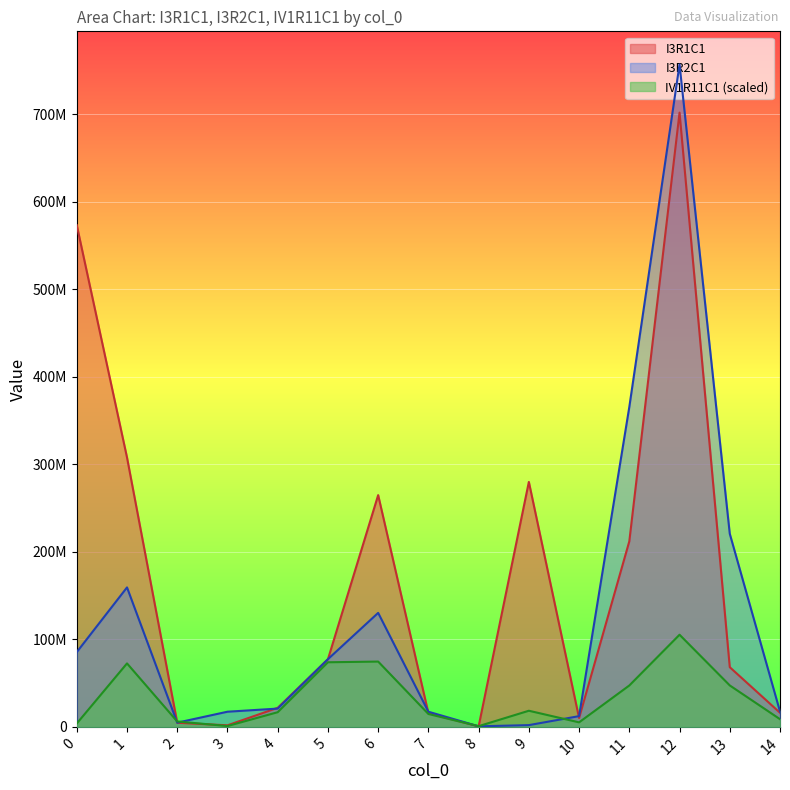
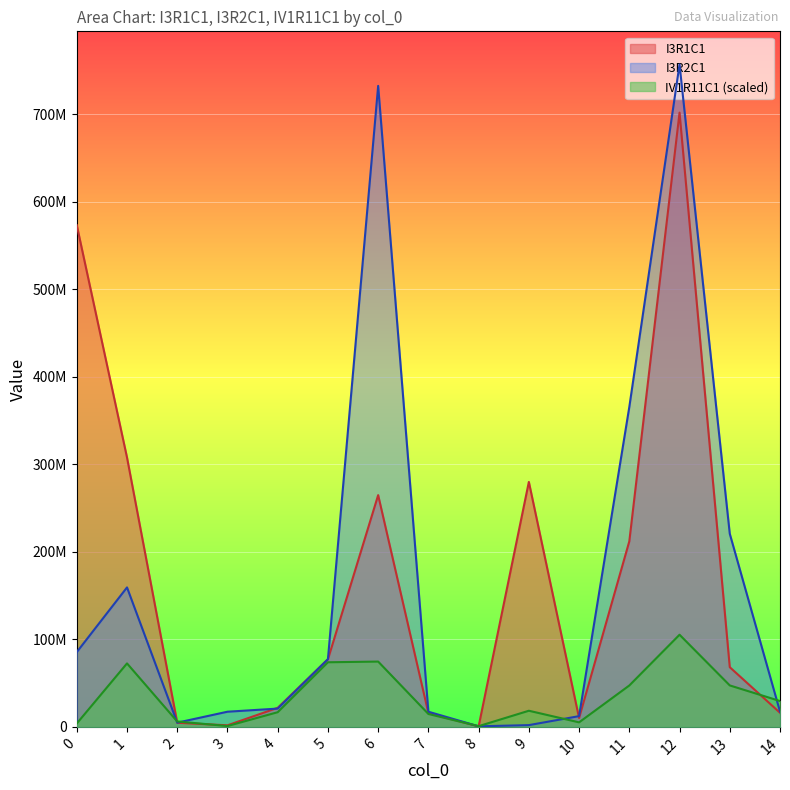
I3R2C1, 6: 130000000 -> 730000000
IV1R11C1 (scaled), 14: 10000000 -> 30000000
